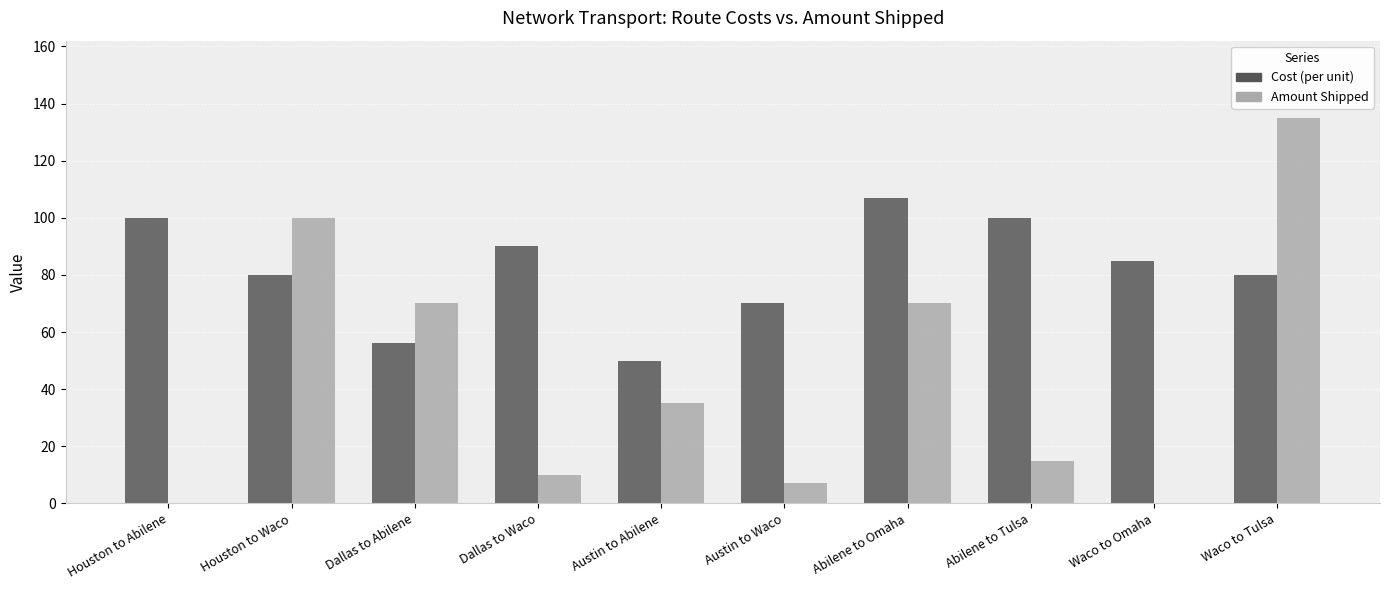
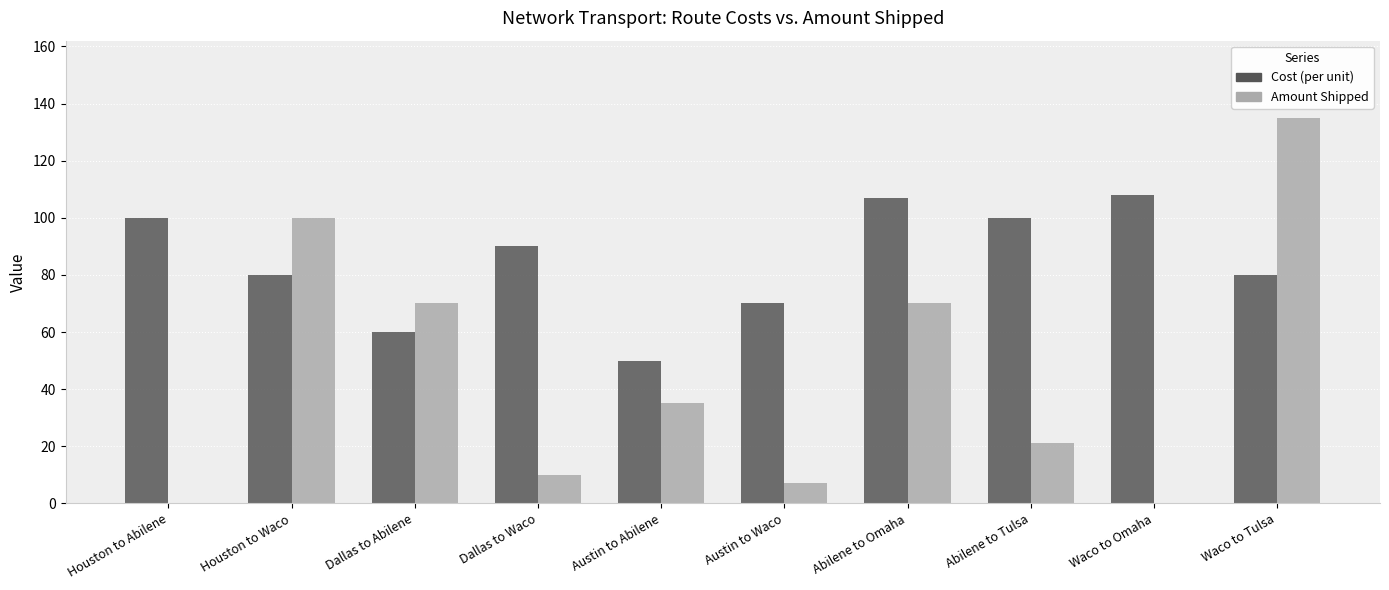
Cost (per unit), Dallas to Abilene: 56 -> 60
Amount Shipped, Abilene to Tulsa: 15 -> 21
Cost (per unit), Waco to Omaha: 85 -> 108
